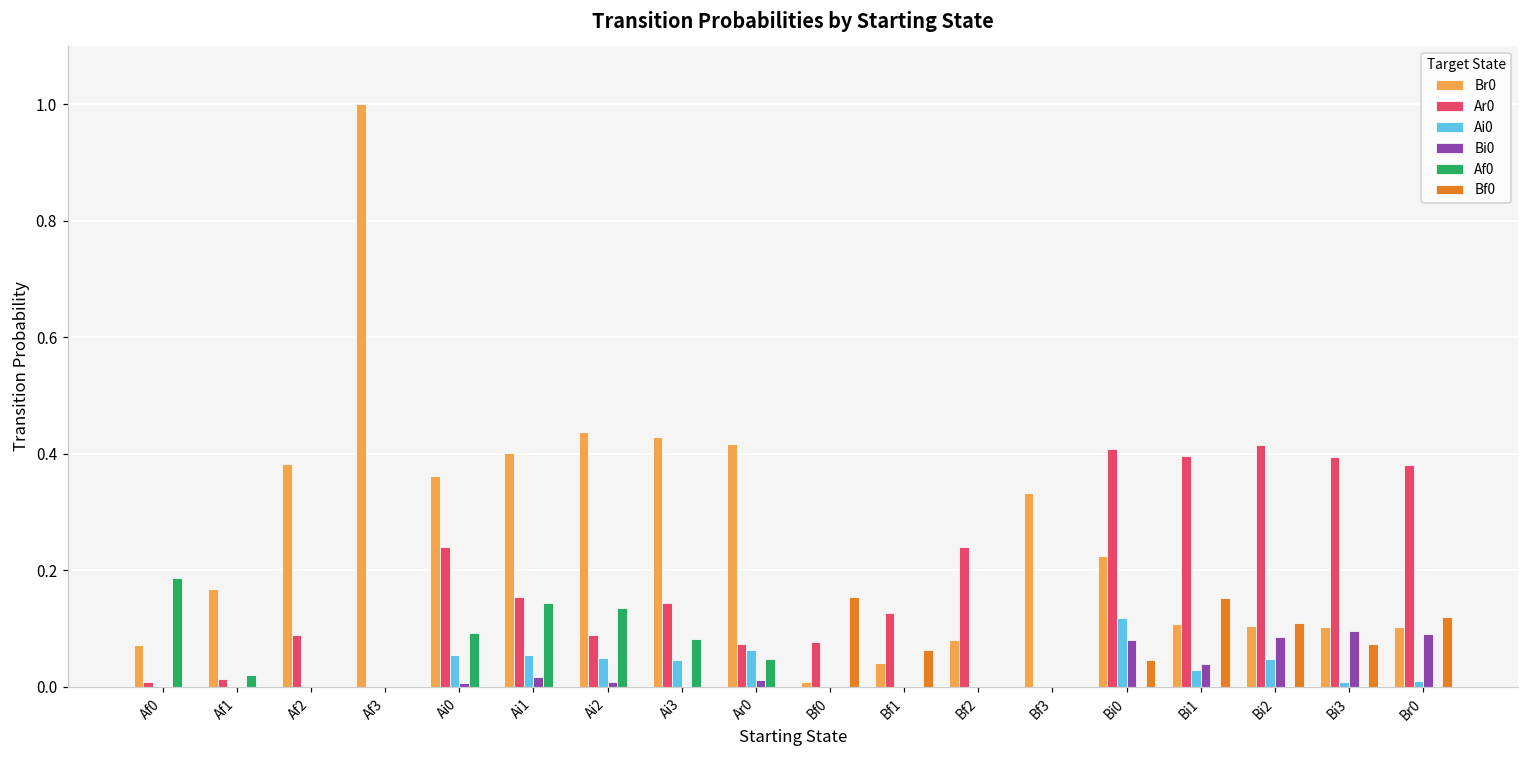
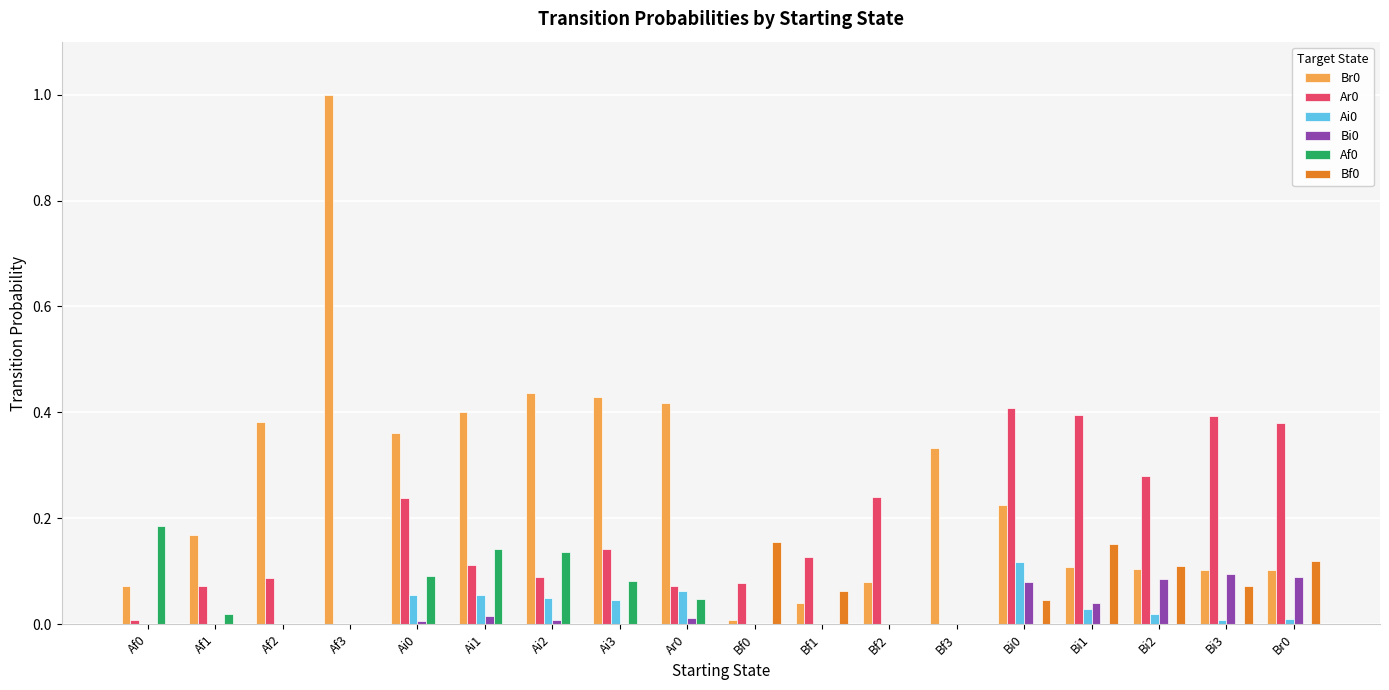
Ar0, Af1: 0.01 -> 0.07
Ar0, Ai1: 0.15 -> 0.11
Ar0, Bi2: 0.41 -> 0.28
Ai0, Bi2: 0.05 -> 0.02
